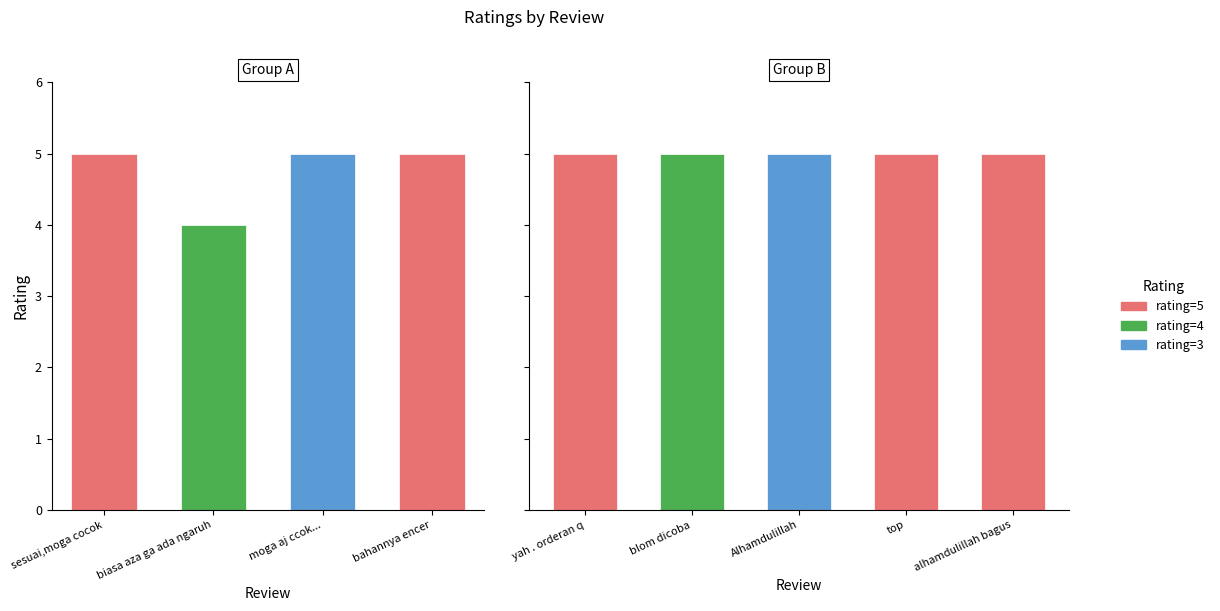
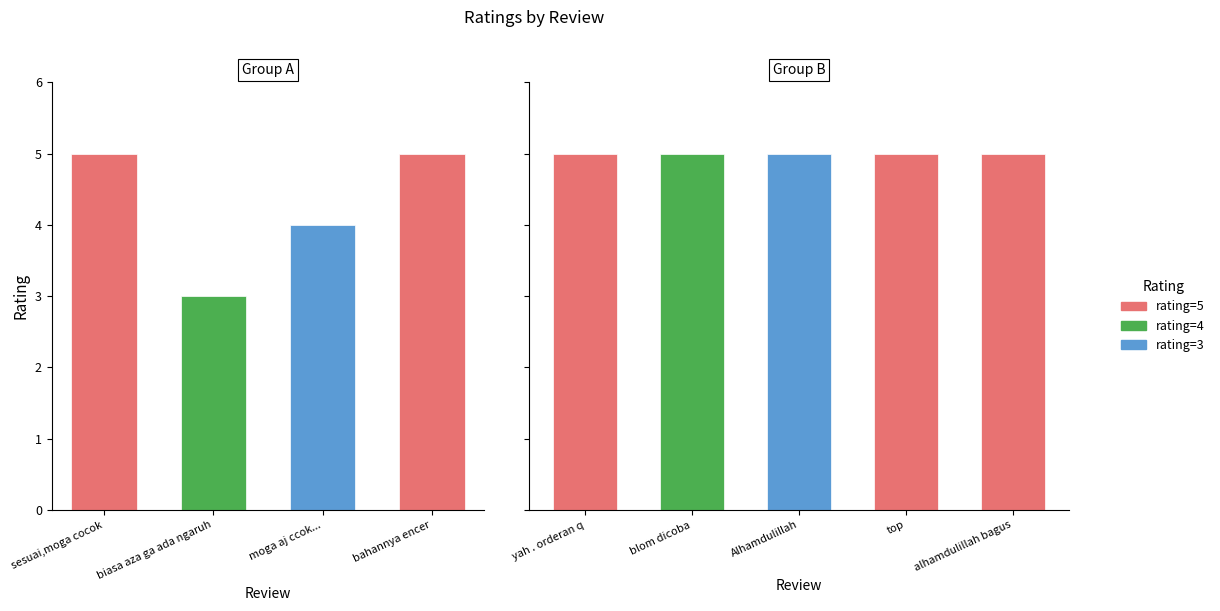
Group A, biasa aza ga ada ngaruh: 4 -> 3
Group A, moga aj ccok...: 5 -> 4
